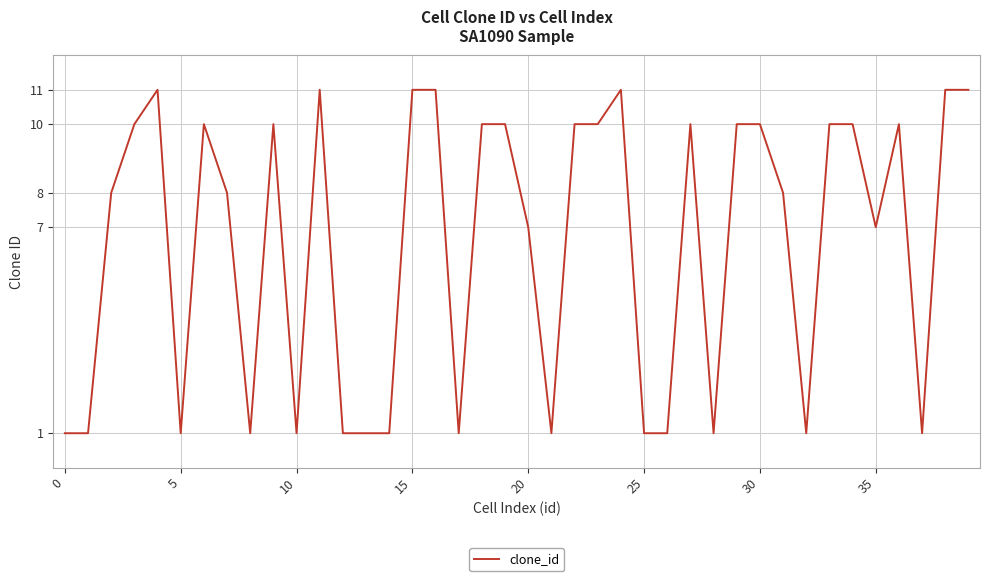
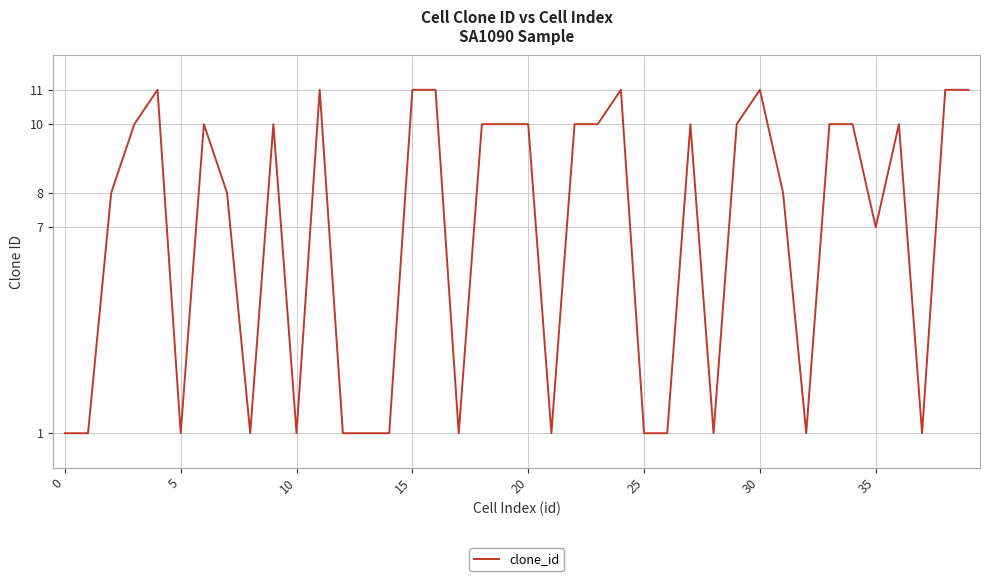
20: 7 -> 10
30: 10 -> 11
